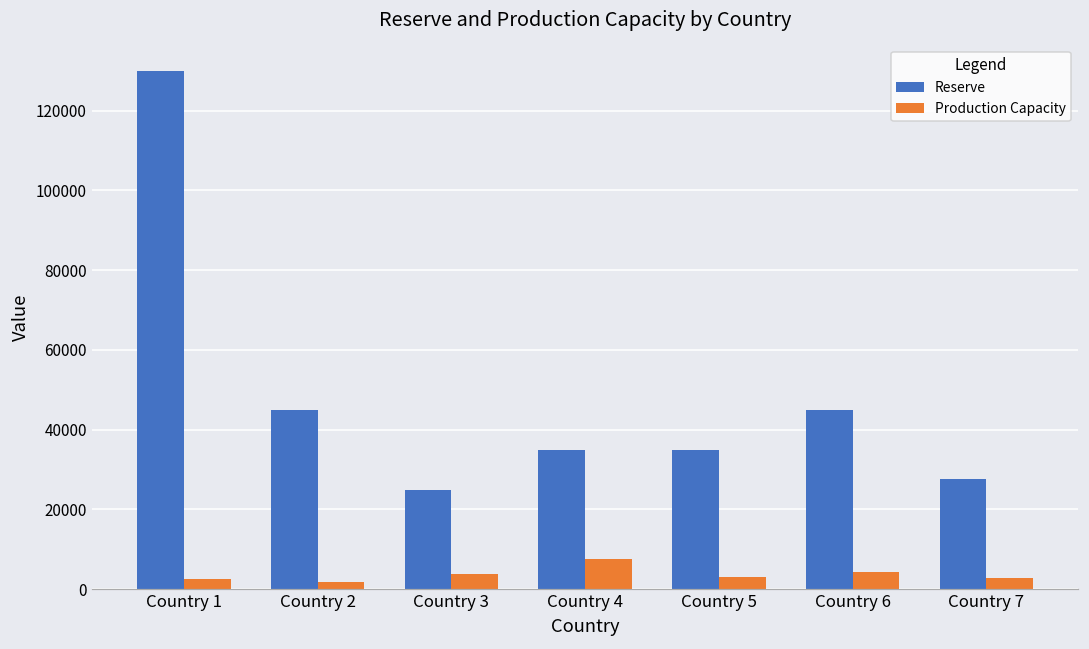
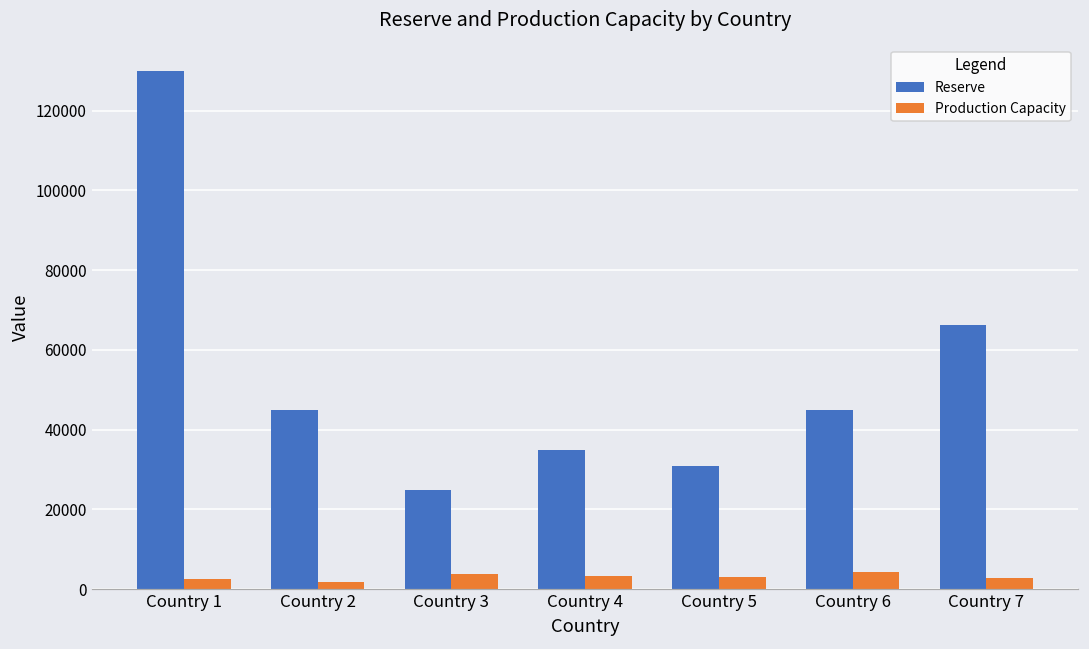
Production Capacity, Country 4: 8000 -> 3000
Reserve, Country 5: 35000 -> 31000
Reserve, Country 7: 28000 -> 66000
